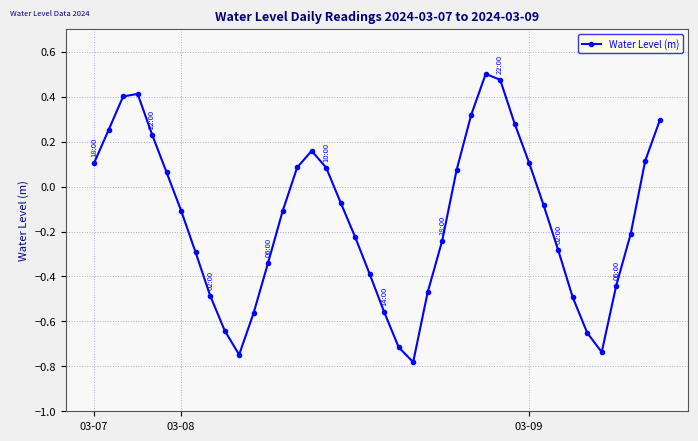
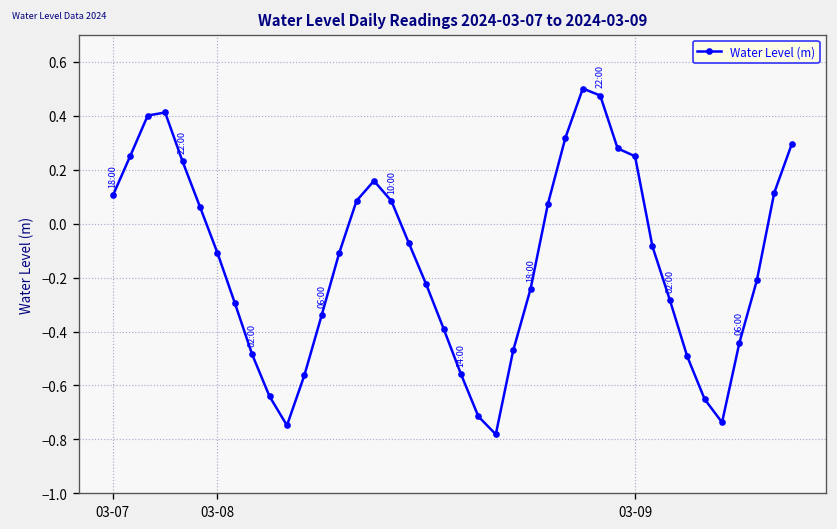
03-09: 0.10 -> 0.25
